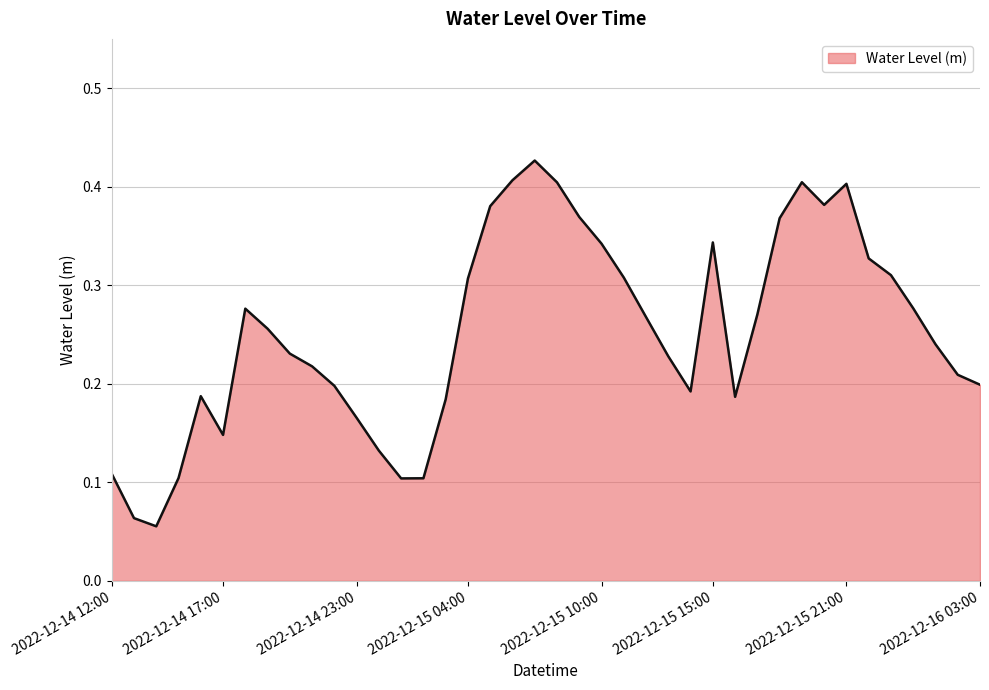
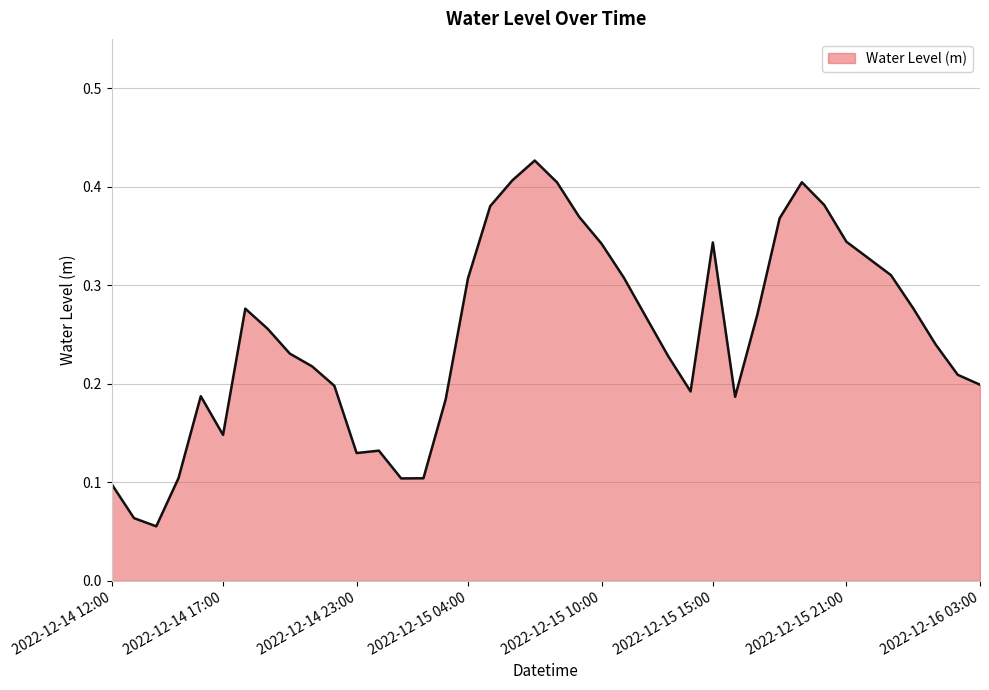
2022-12-14 12:00: 0.11 -> 0.10
2022-12-14 23:00: 0.17 -> 0.13
2022-12-15 21:00: 0.40 -> 0.34
